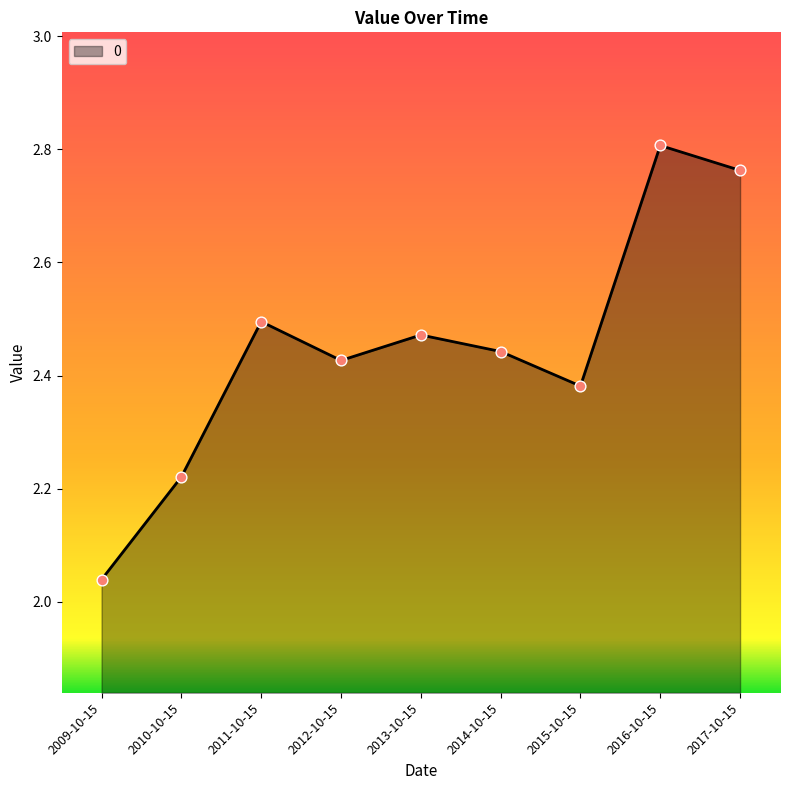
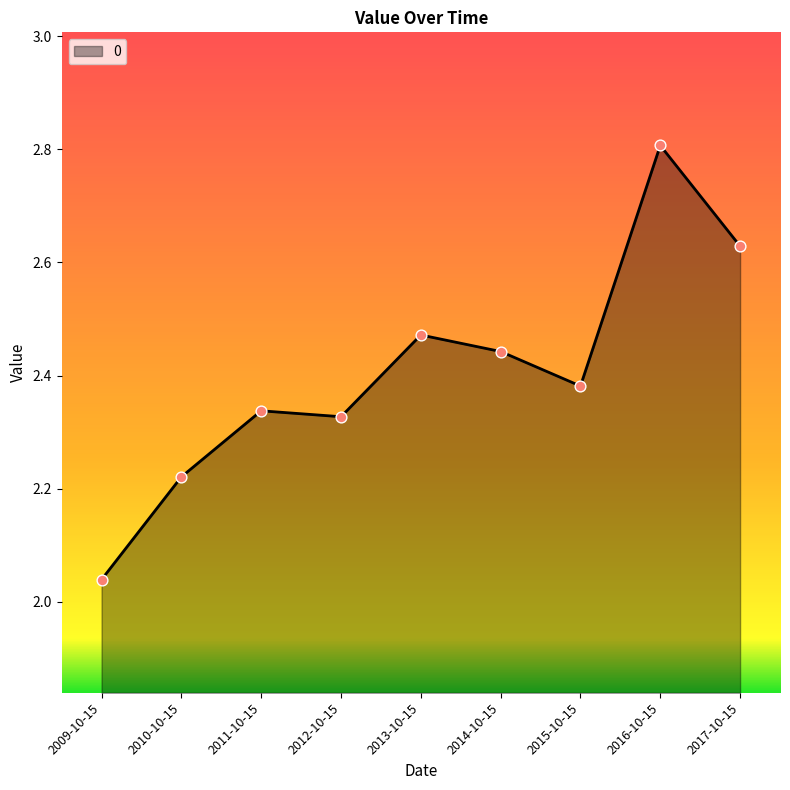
2011-10-15: 2.50 -> 2.34
2012-10-15: 2.43 -> 2.33
2017-10-15: 2.76 -> 2.63
